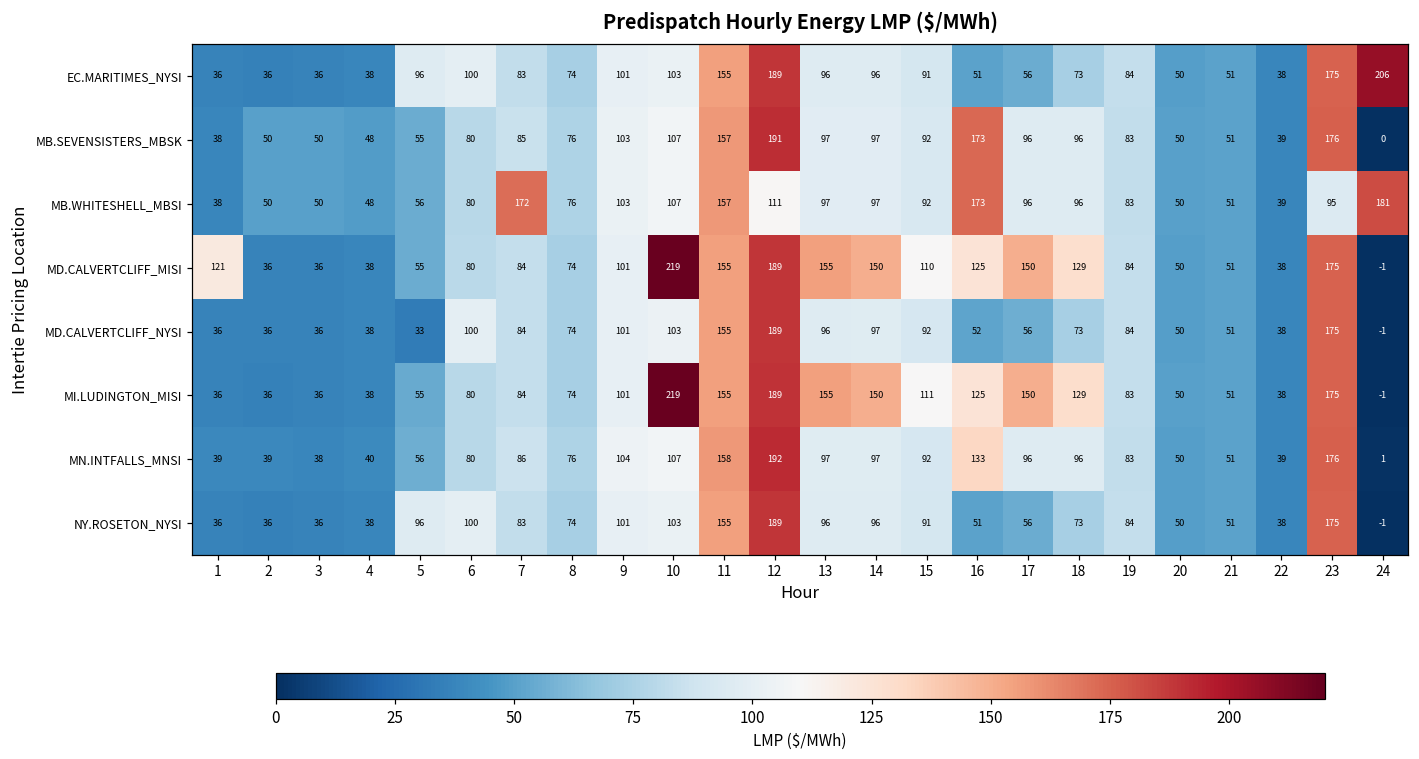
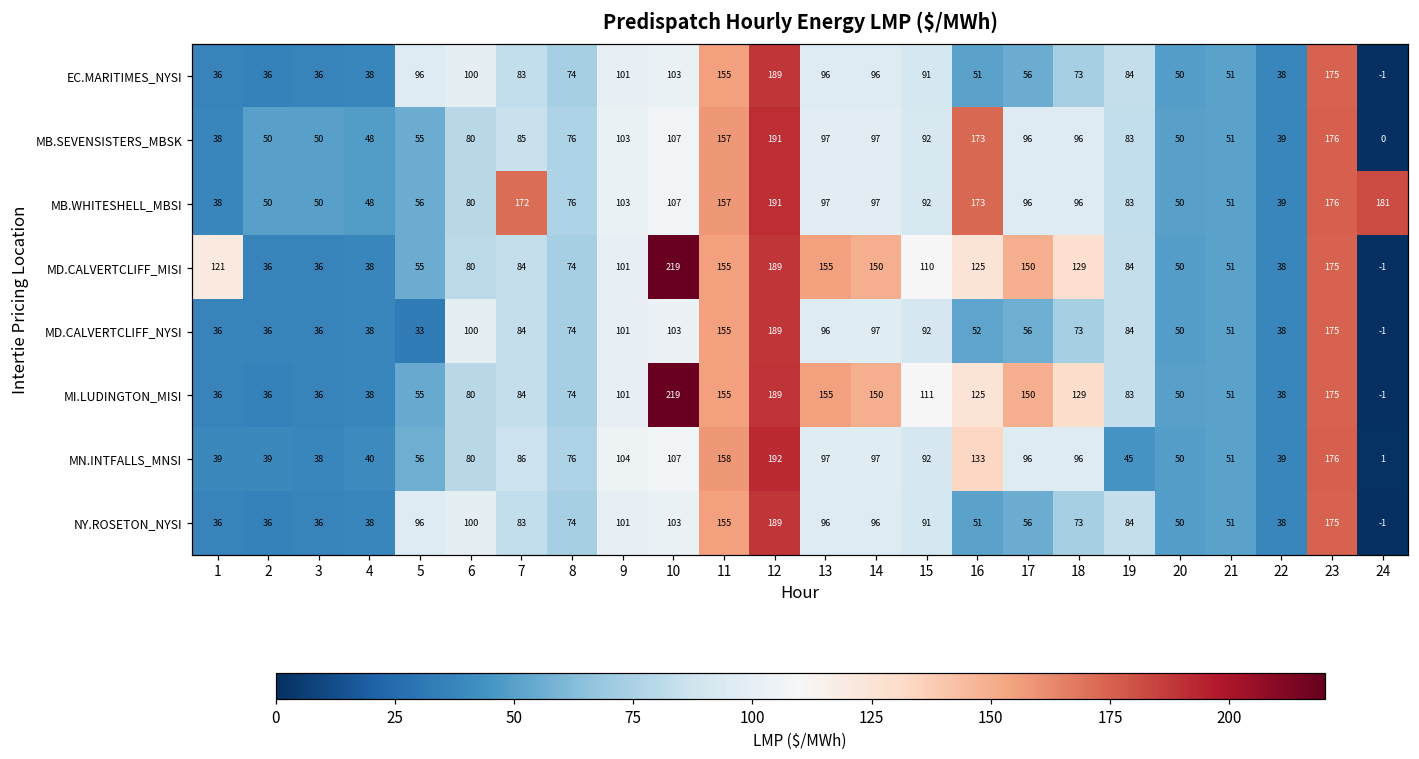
EC.MARITIMES_NYSI, 24: 206 -> -1
MB.WHITESHELL_MBSI, 12: 111 -> 191
MB.WHITESHELL_MBSI, 23: 95 -> 176
MN.INTFALLS_MNSI, 19: 83 -> 45
